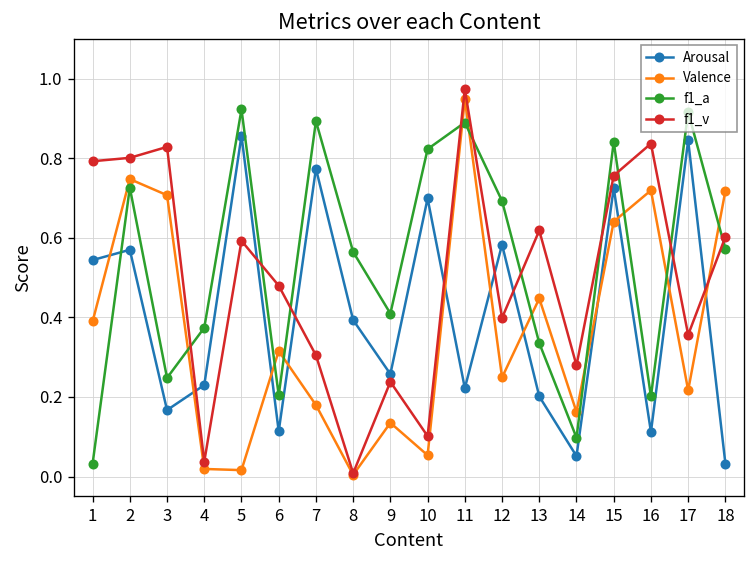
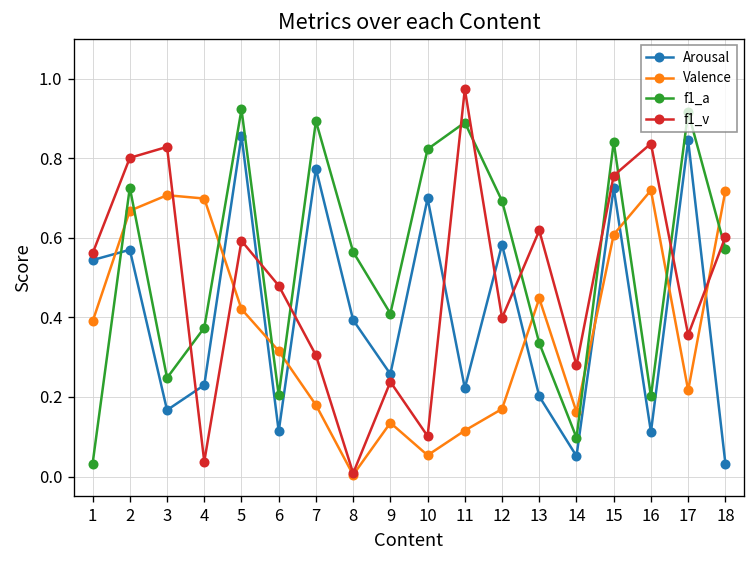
f1_v, 1: 0.79 -> 0.56
Valence, 2: 0.75 -> 0.67
Valence, 4: 0.02 -> 0.70
Valence, 5: 0.02 -> 0.42
Valence, 11: 0.95 -> 0.12
Valence, 12: 0.25 -> 0.17
Valence, 15: 0.64 -> 0.61
